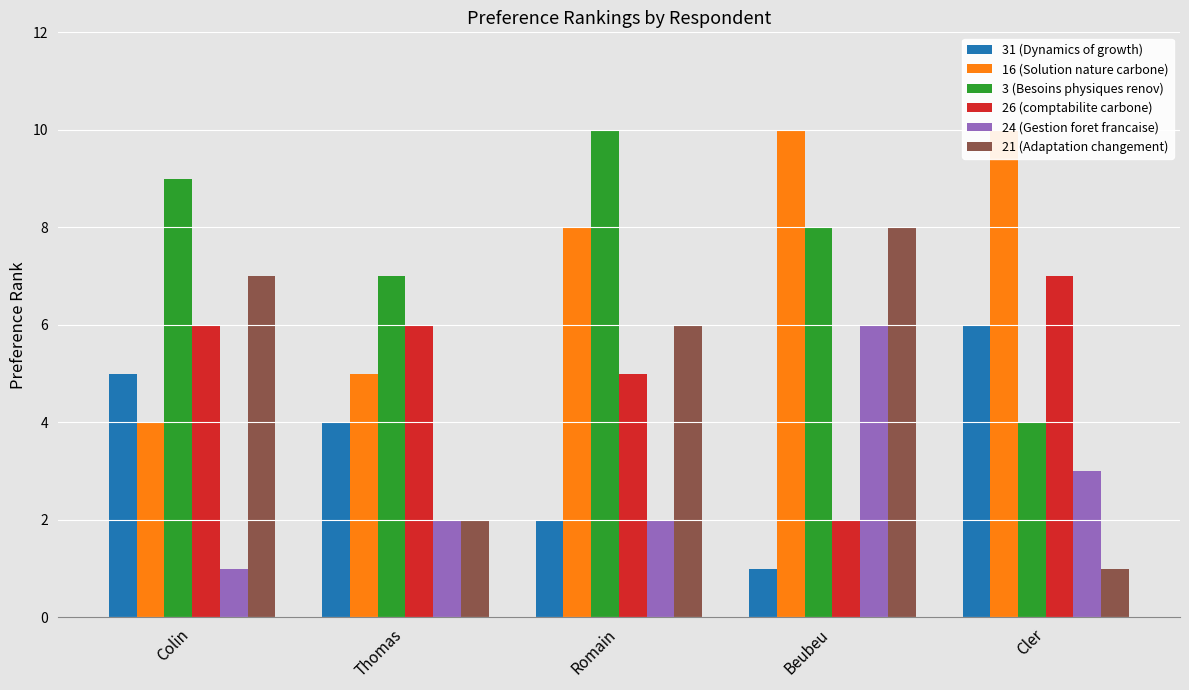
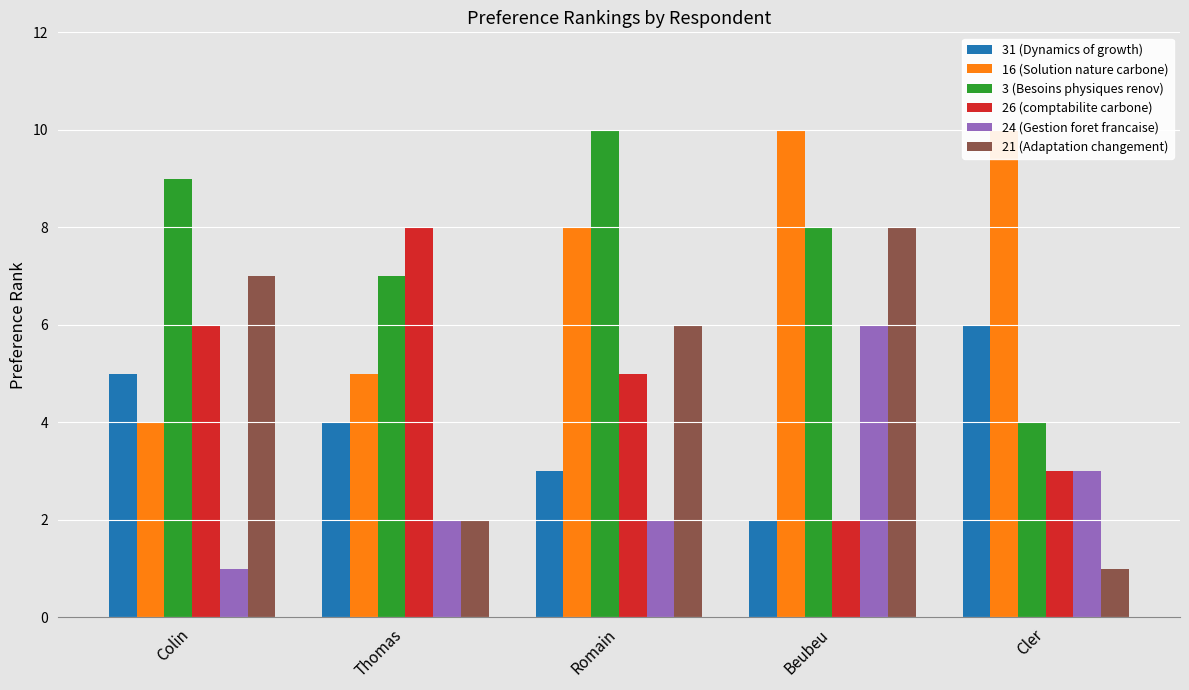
26 (comptabilite carbone), Thomas: 6 -> 8
31 (Dynamics of growth), Romain: 2 -> 3
31 (Dynamics of growth), Beubeu: 1 -> 2
26 (comptabilite carbone), Cler: 7 -> 3
